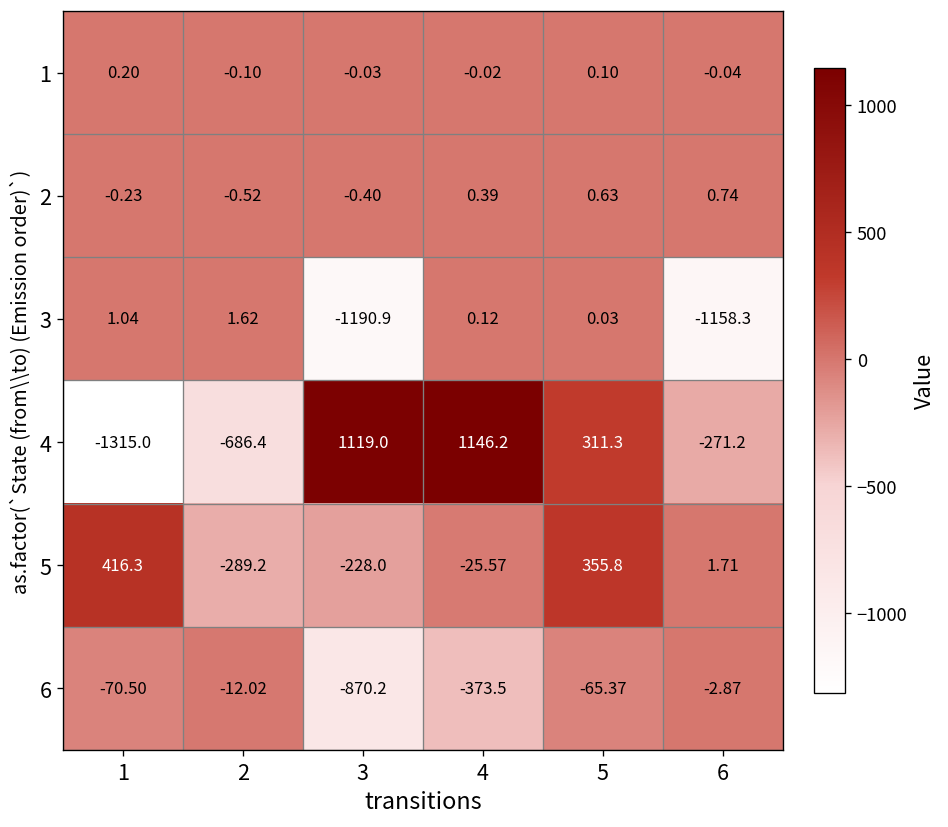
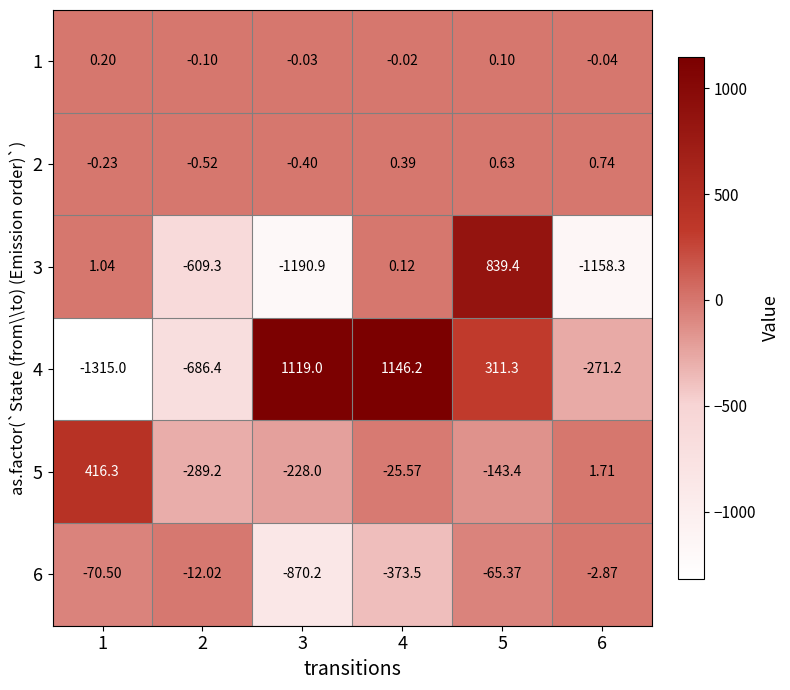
3, 2: 1.62 -> -609.3
3, 5: 0.03 -> 839.4
5, 5: 355.8 -> -143.4
